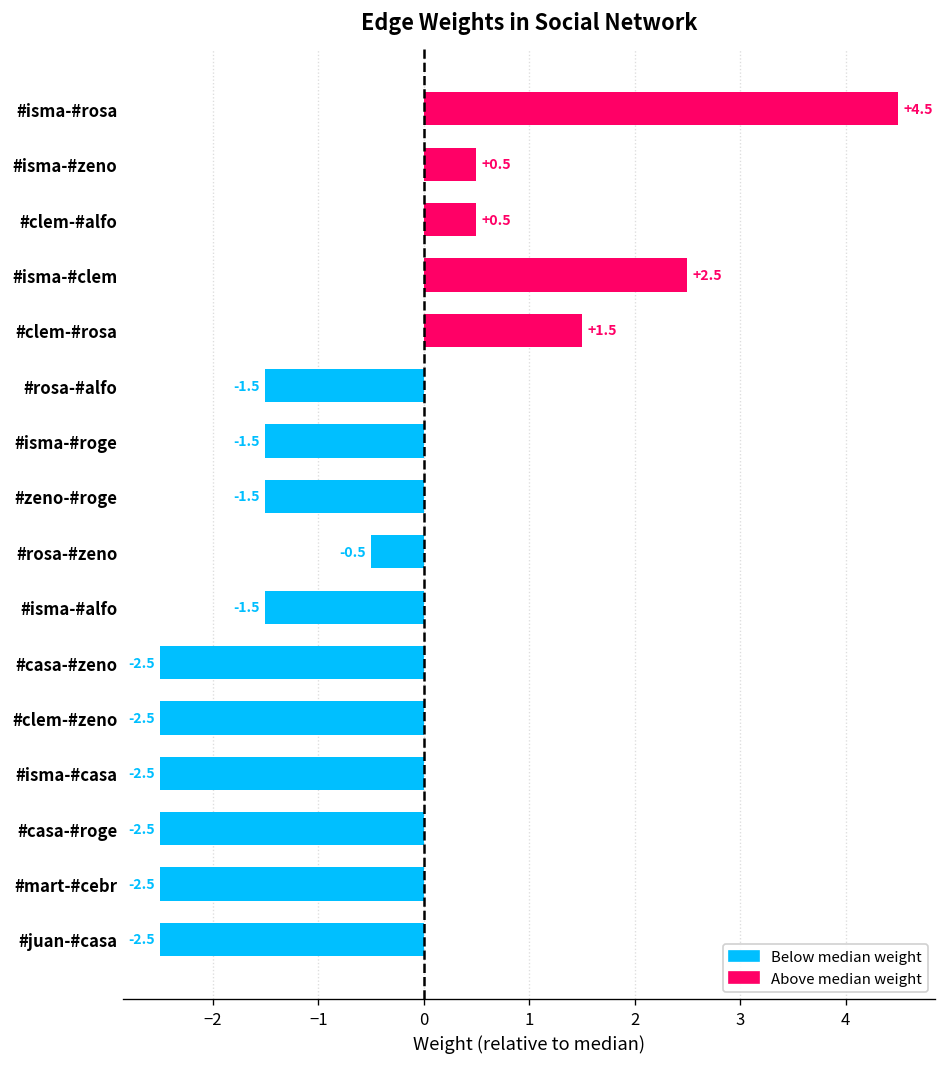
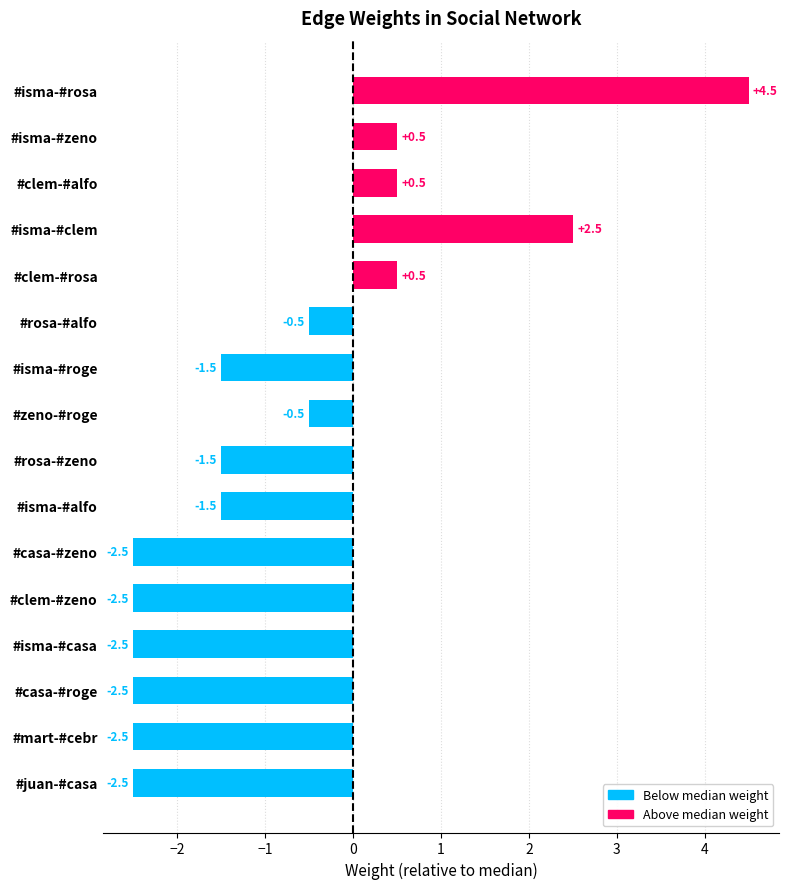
#clem-#rosa: +1.5 -> +0.5
#rosa-#alfo: -1.5 -> -0.5
#zeno-#roge: -1.5 -> -0.5
#rosa-#zeno: -0.5 -> -1.5
